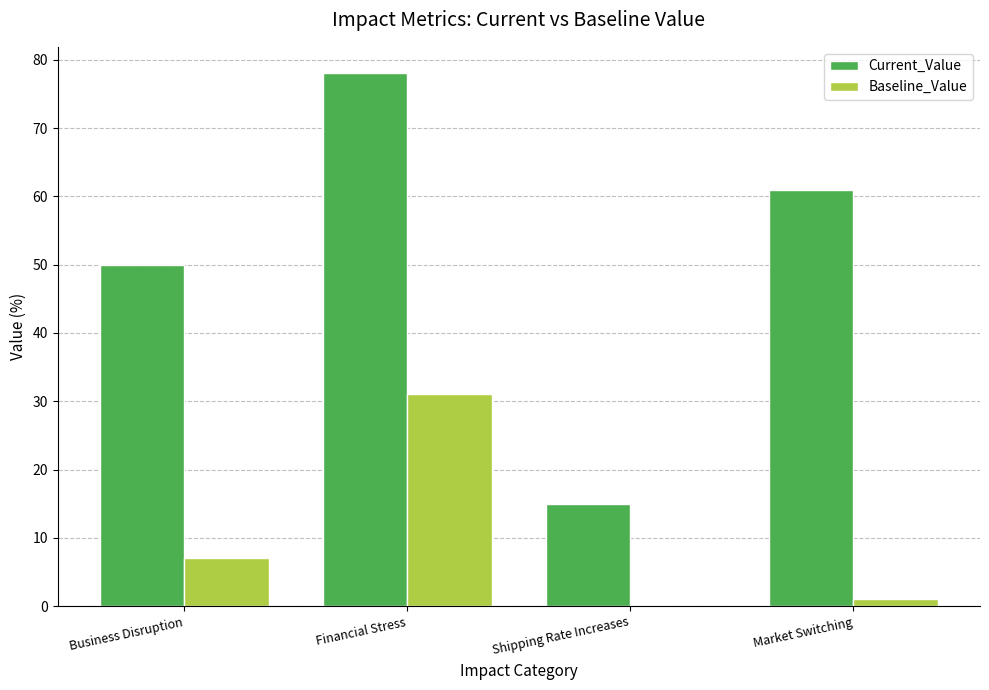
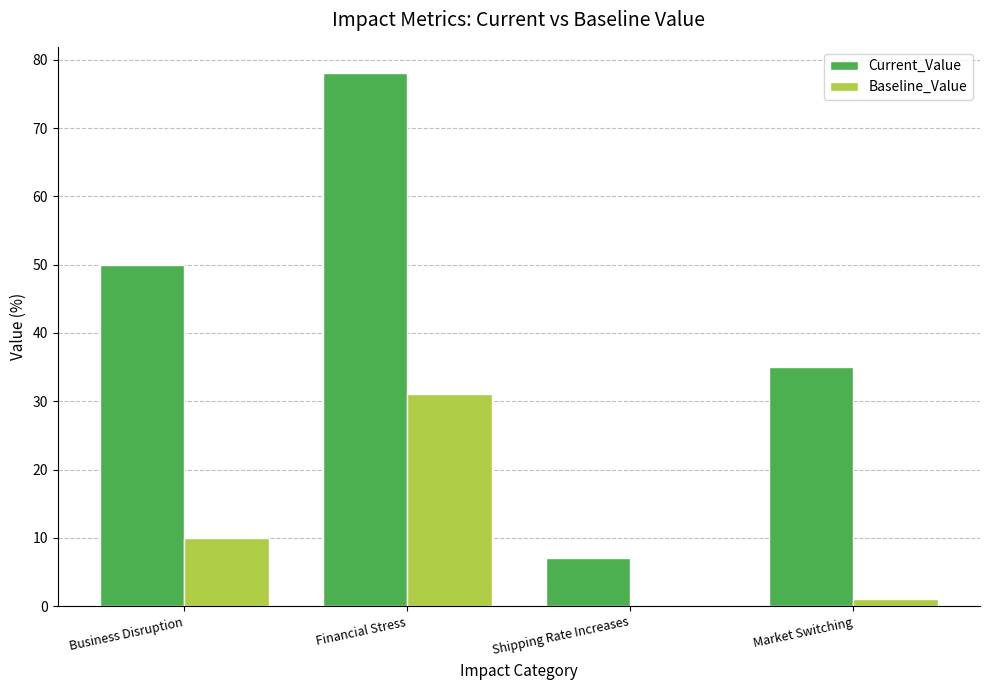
Baseline_Value, Business Disruption: 7 -> 10
Current_Value, Shipping Rate Increases: 15 -> 7
Current_Value, Market Switching: 61 -> 35
